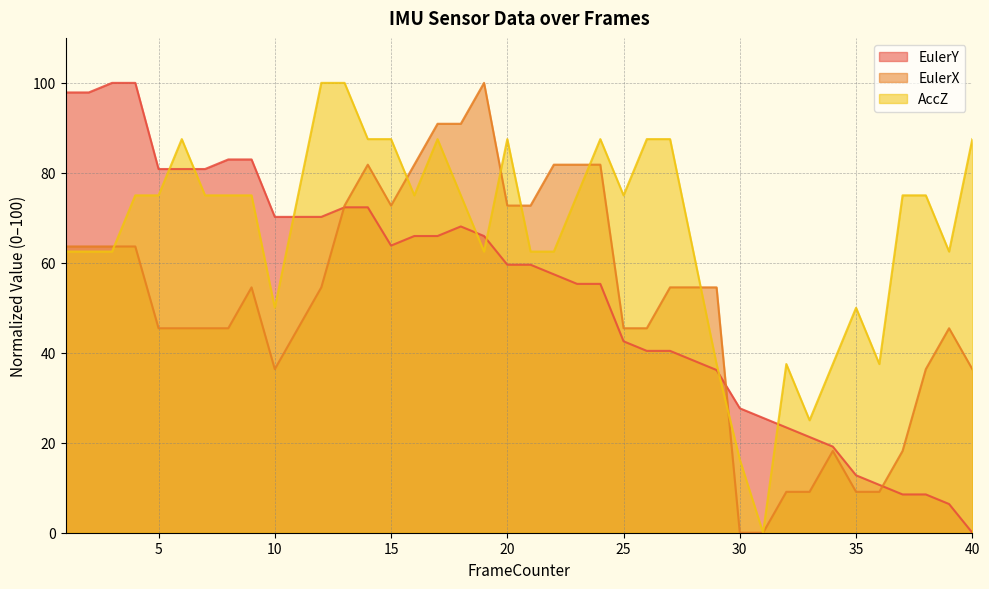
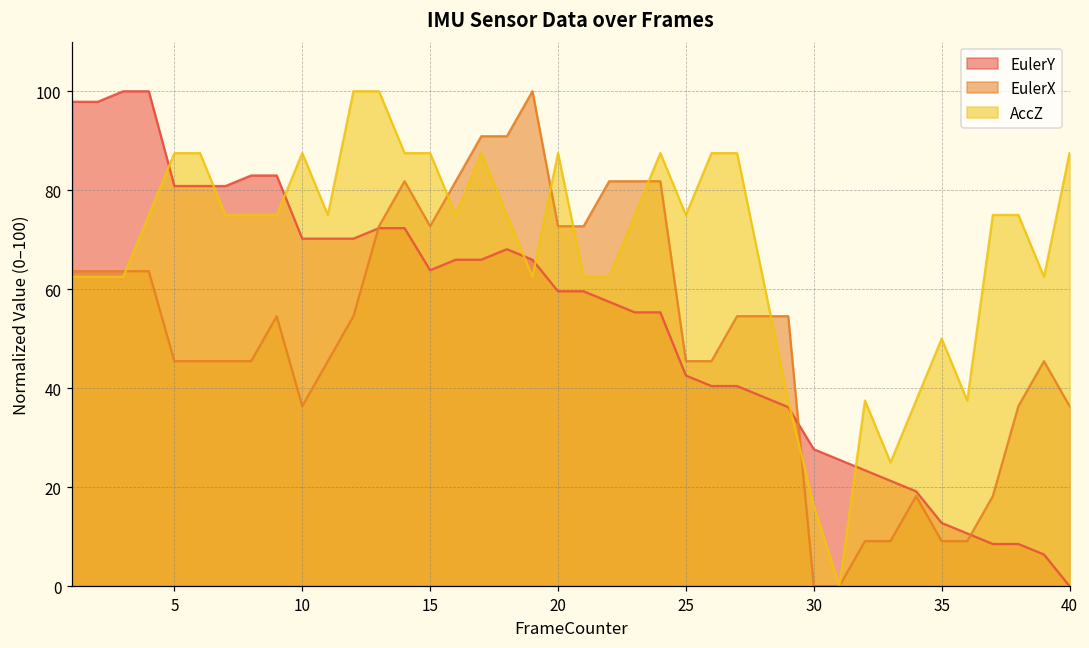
AccZ, 5: 75 -> 87
AccZ, 10: 50 -> 87
